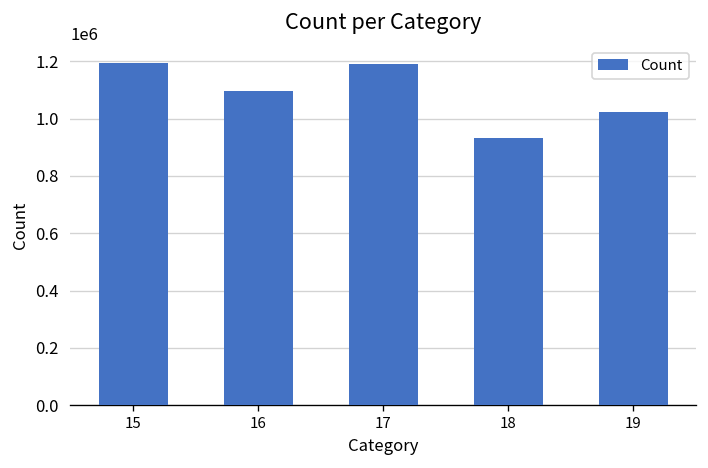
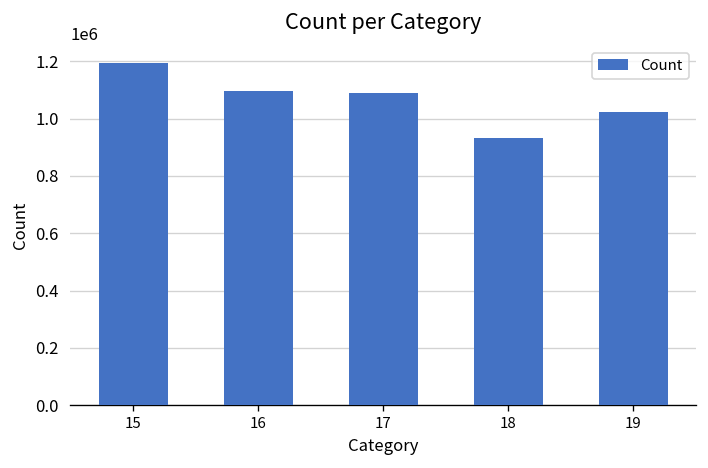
17: 1190000 -> 1090000
